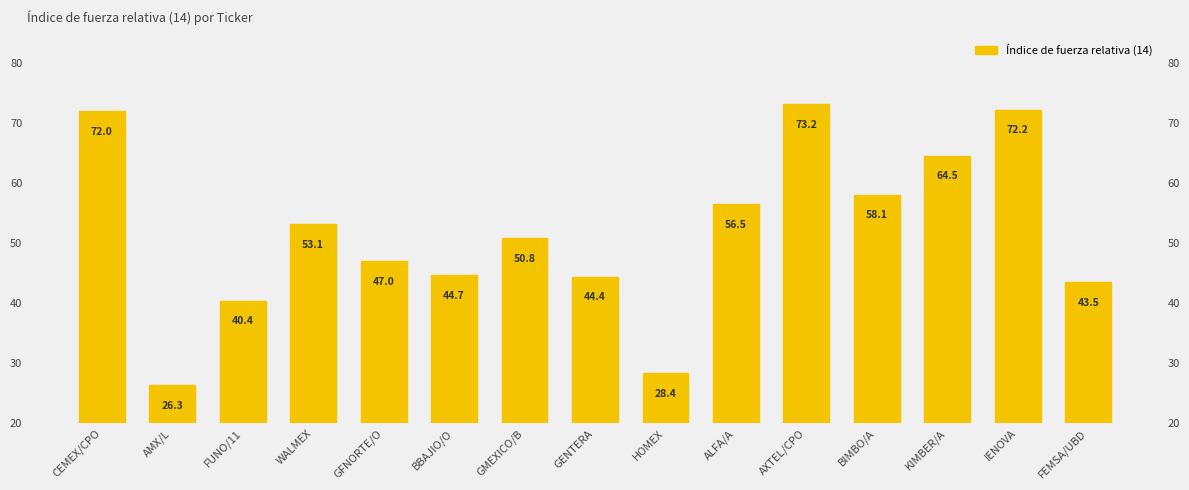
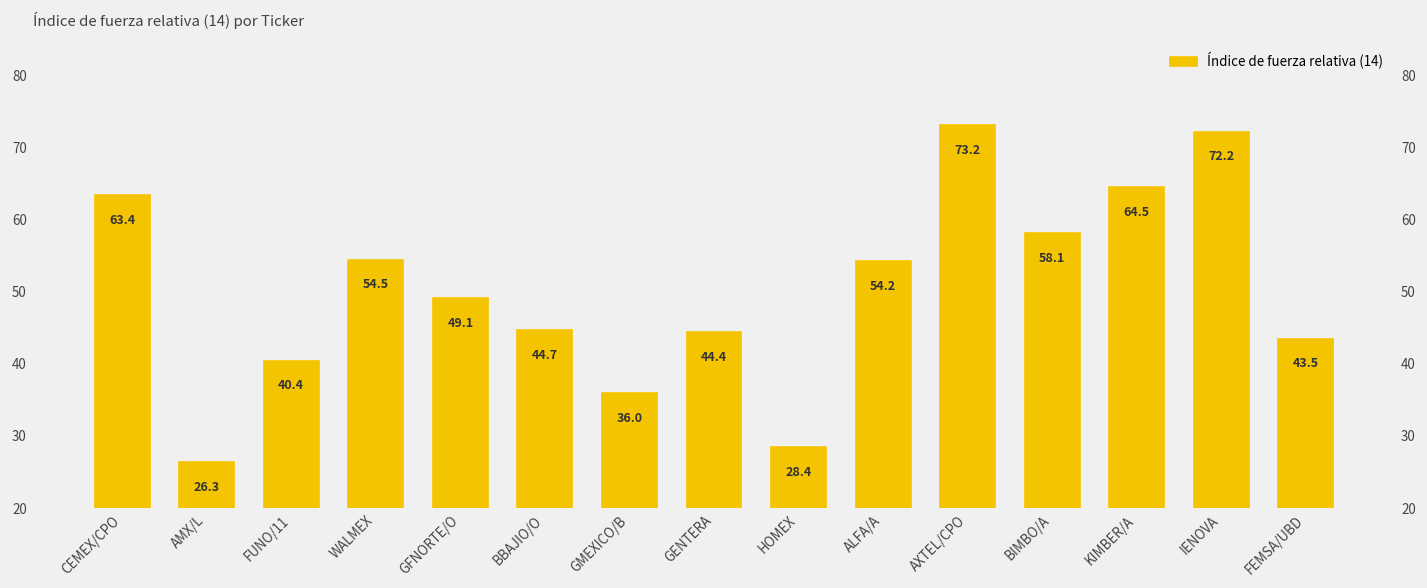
CEMEX/CPO: 72.0 -> 63.4
WALMEX: 53.1 -> 54.5
GFNORTE/O: 47.0 -> 49.1
GMEXICO/B: 50.8 -> 36.0
ALFA/A: 56.5 -> 54.2
